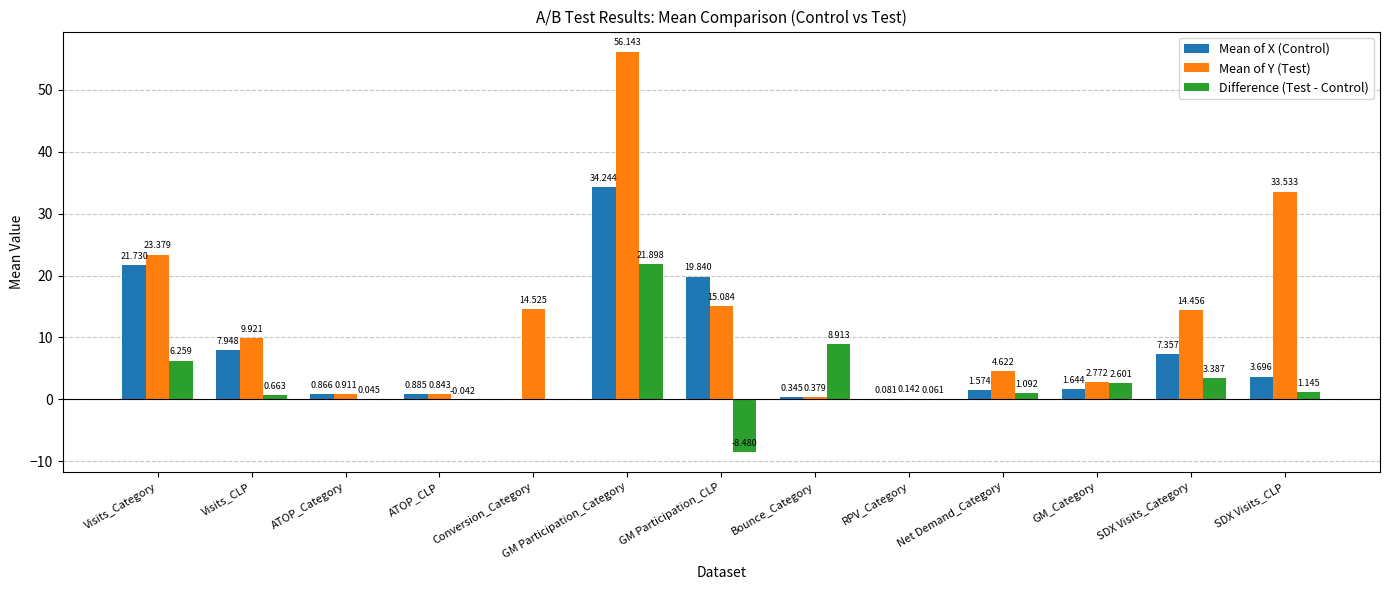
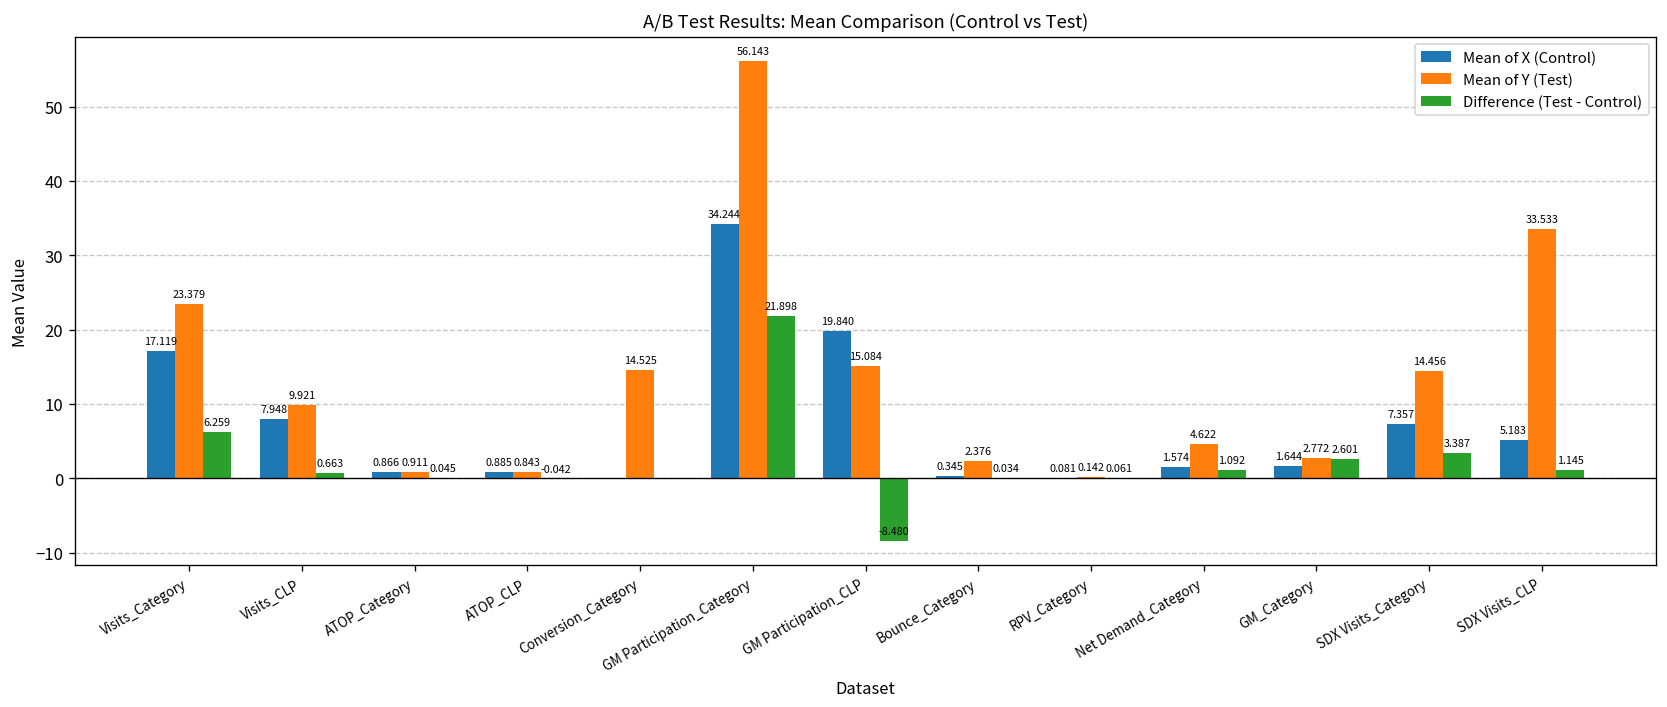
Mean of X (Control), Visits_Category: 21.730 -> 17.119
Mean of Y (Test), Bounce_Category: 0.379 -> 2.376
Difference (Test - Control), Bounce_Category: 8.913 -> 0.034
Mean of X (Control), SDX Visits_CLP: 3.696 -> 5.183
